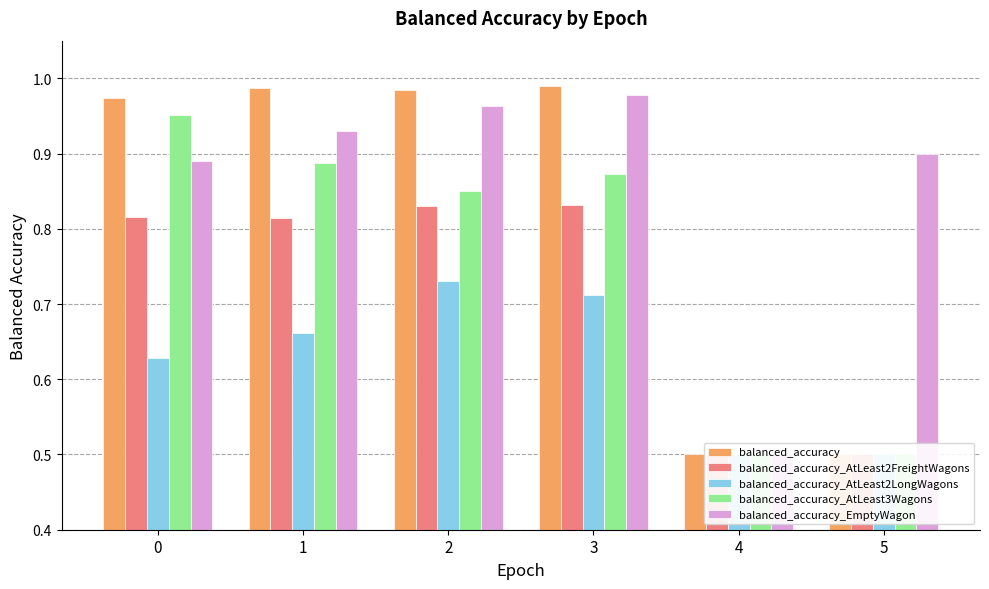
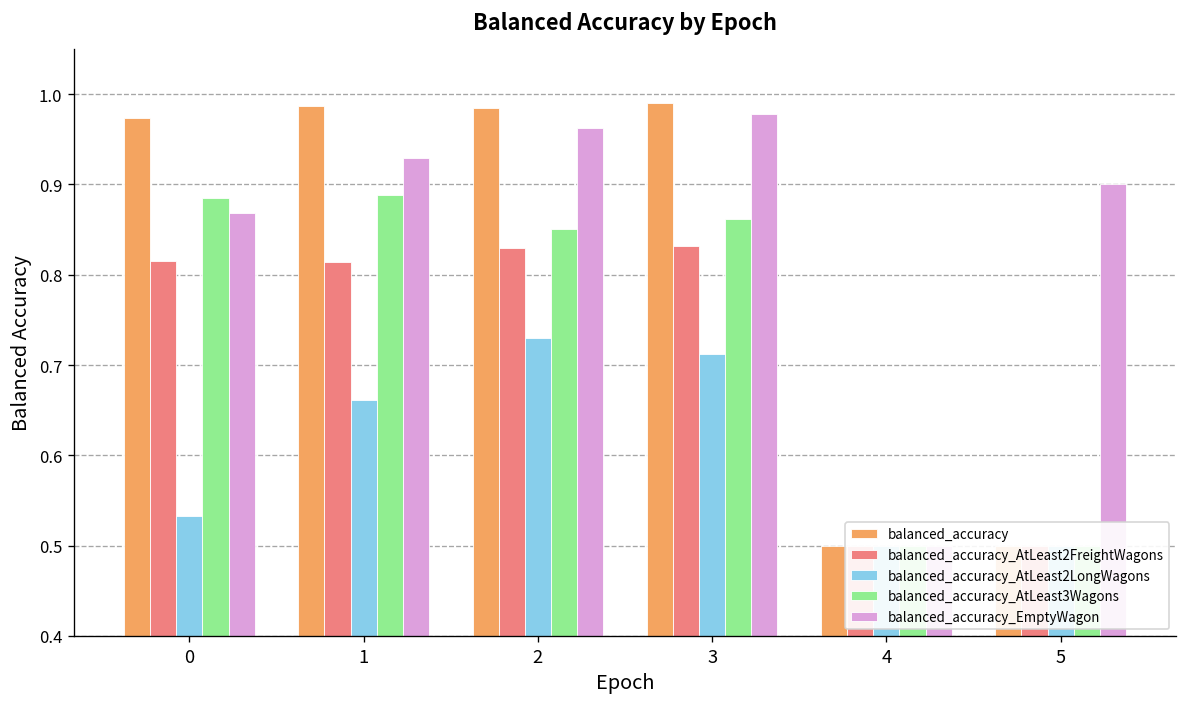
balanced_accuracy_AtLeast2LongWagons, 0: 0.63 -> 0.53
balanced_accuracy_AtLeast3Wagons, 0: 0.95 -> 0.89
balanced_accuracy_EmptyWagon, 0: 0.89 -> 0.87
balanced_accuracy_AtLeast3Wagons, 3: 0.87 -> 0.86
